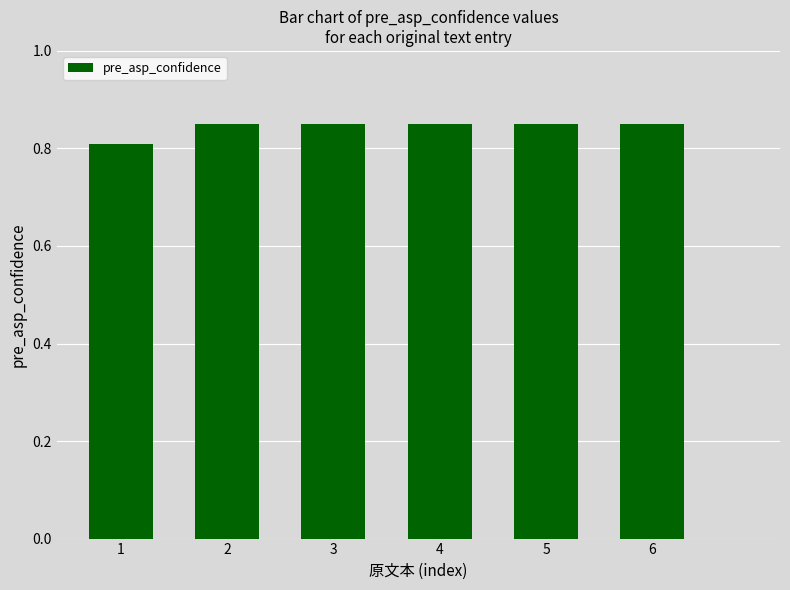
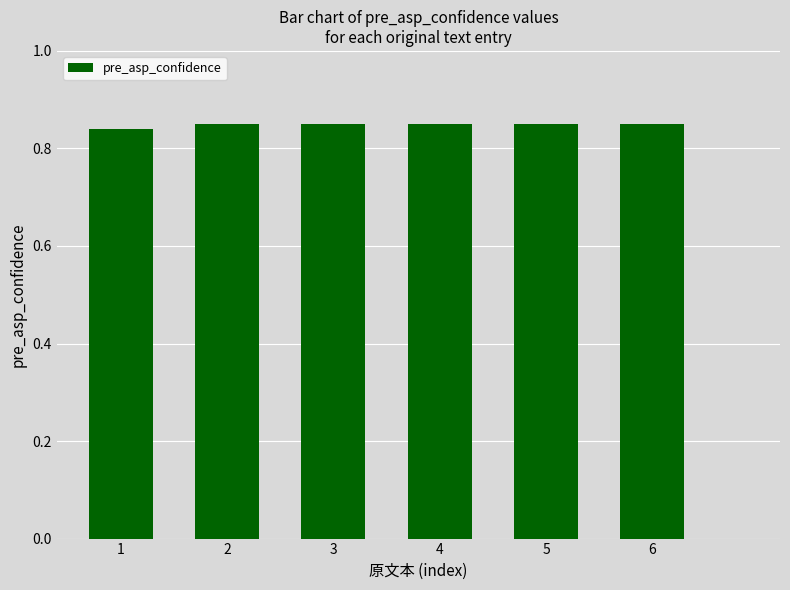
1: 0.81 -> 0.84
